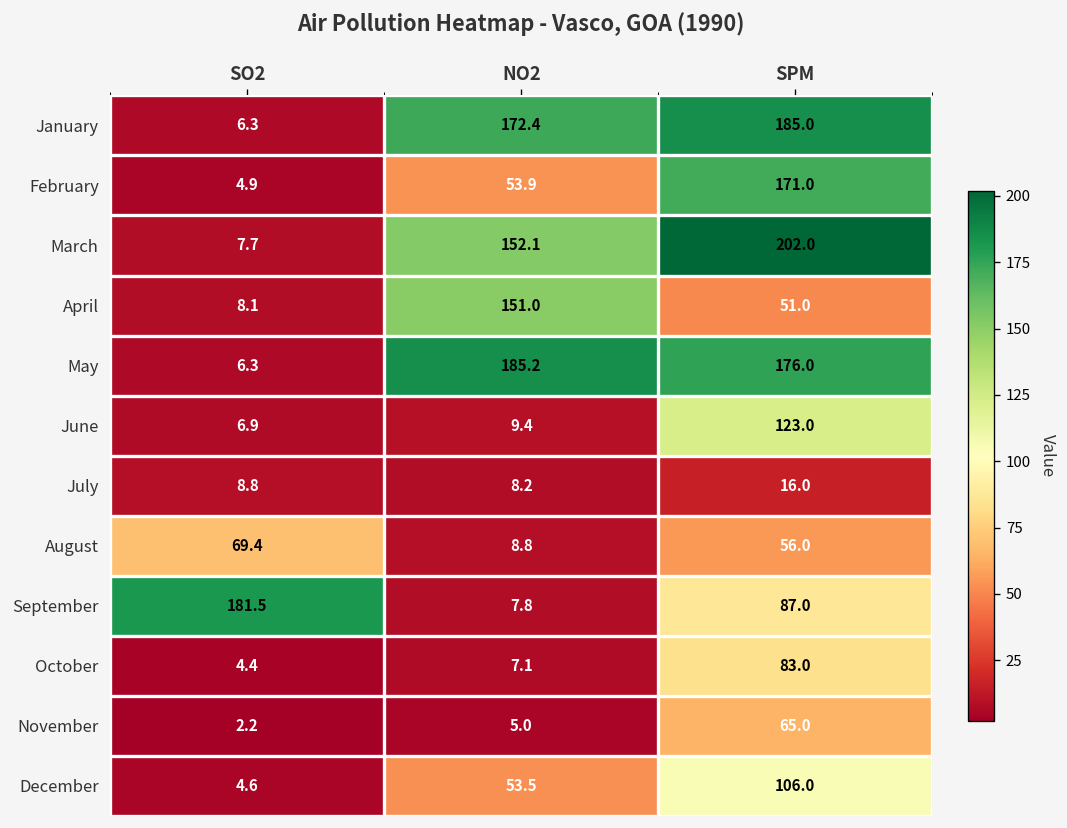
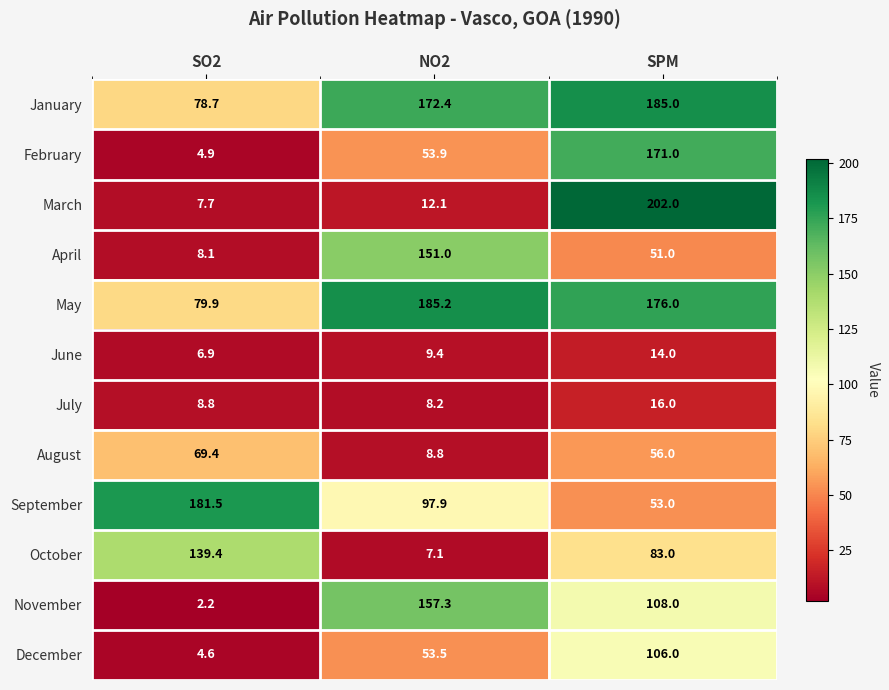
January, SO2: 6.3 -> 78.7
March, NO2: 152.1 -> 12.1
May, SO2: 6.3 -> 79.9
June, SPM: 123.0 -> 14.0
September, NO2: 7.8 -> 97.9
September, SPM: 87.0 -> 53.0
October, SO2: 4.4 -> 139.4
November, NO2: 5.0 -> 157.3
November, SPM: 65.0 -> 108.0
